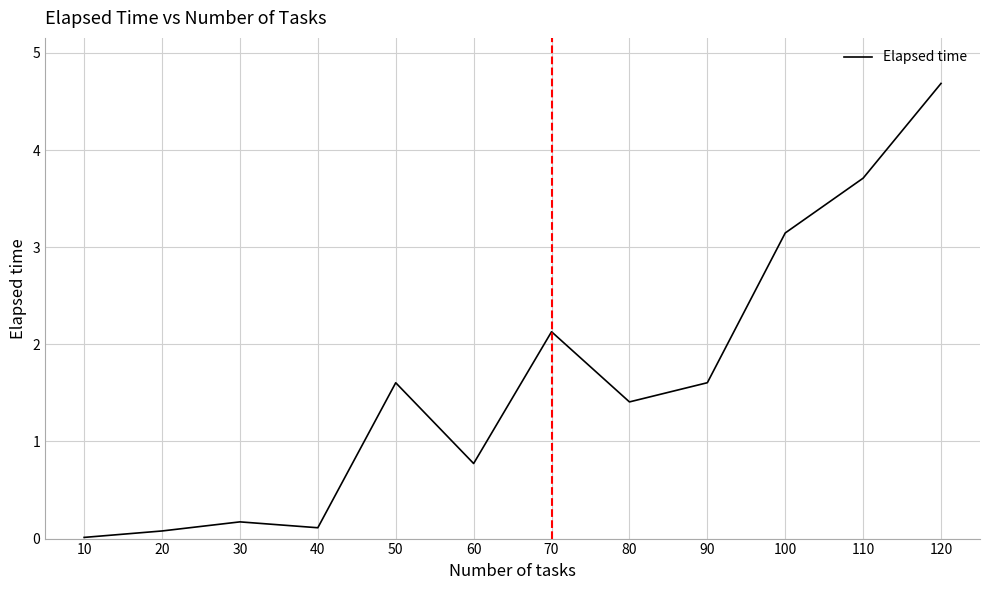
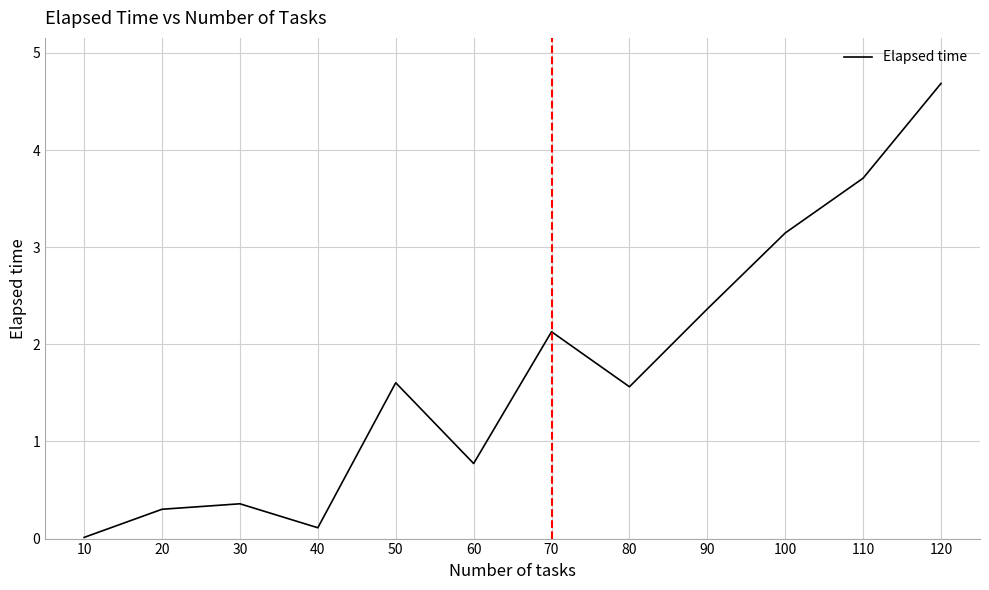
20: 0.1 -> 0.3
30: 0.2 -> 0.4
80: 1.4 -> 1.6
90: 1.6 -> 2.4
